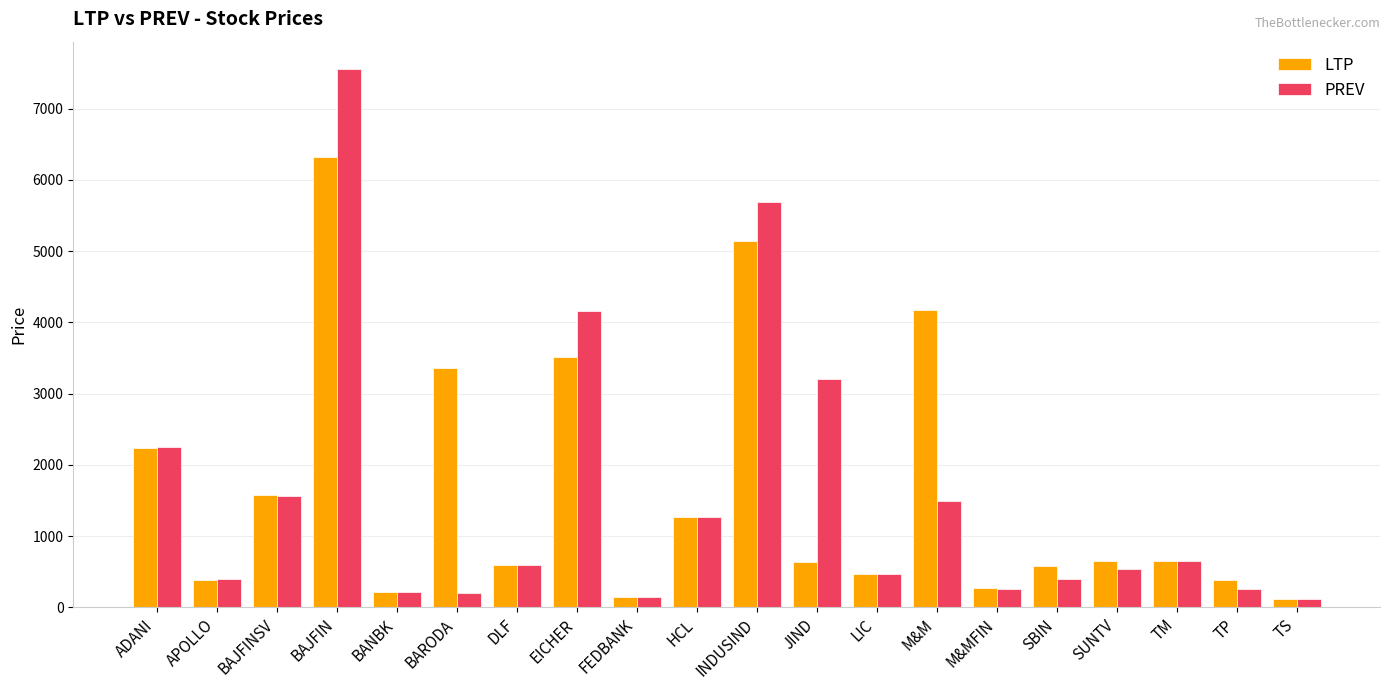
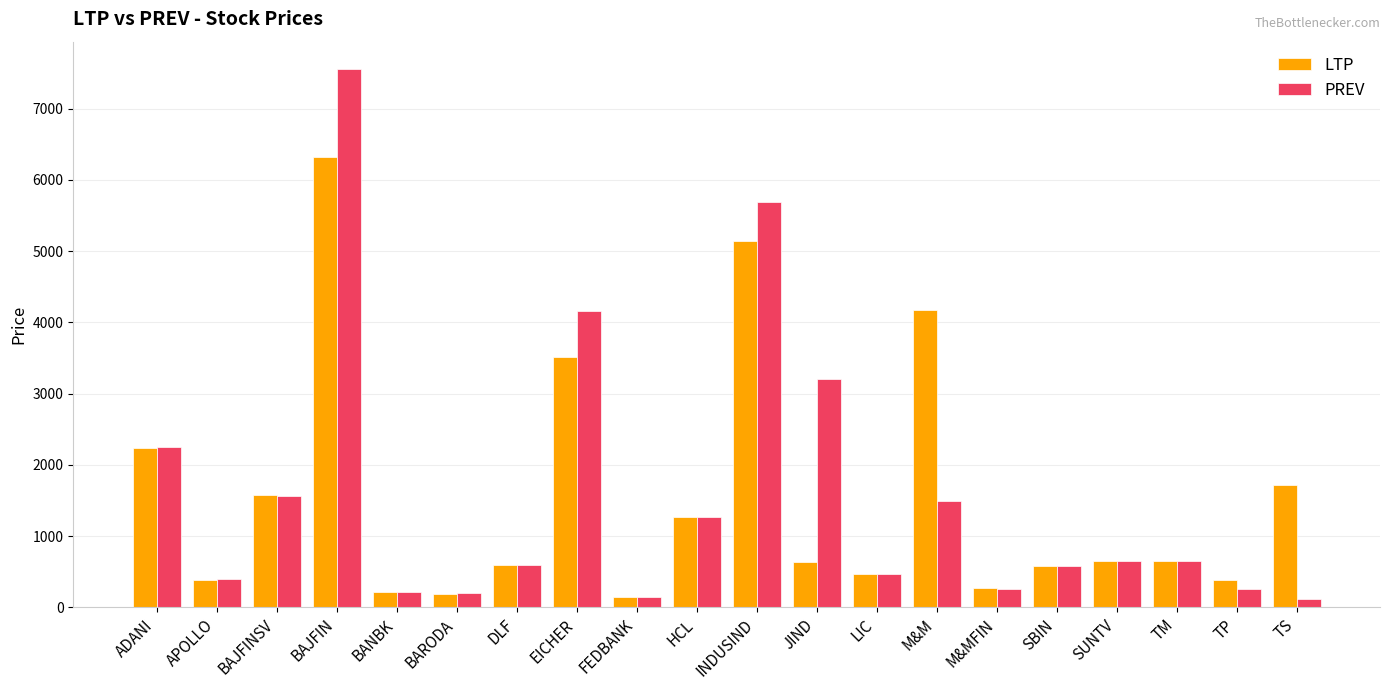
LTP, BARODA: 3400 -> 200
PREV, SBIN: 400 -> 600
PREV, SUNTV: 500 -> 700
LTP, TS: 100 -> 1700
